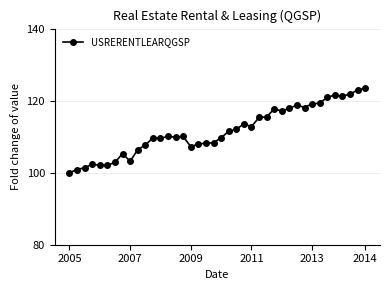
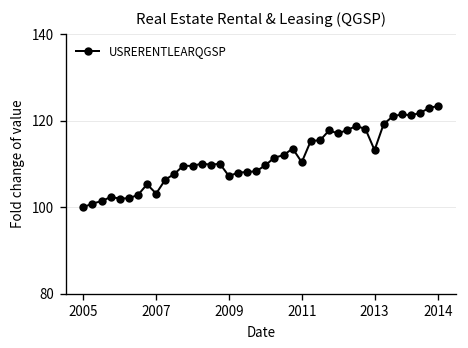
2011: 113 -> 110
2013: 119 -> 113
